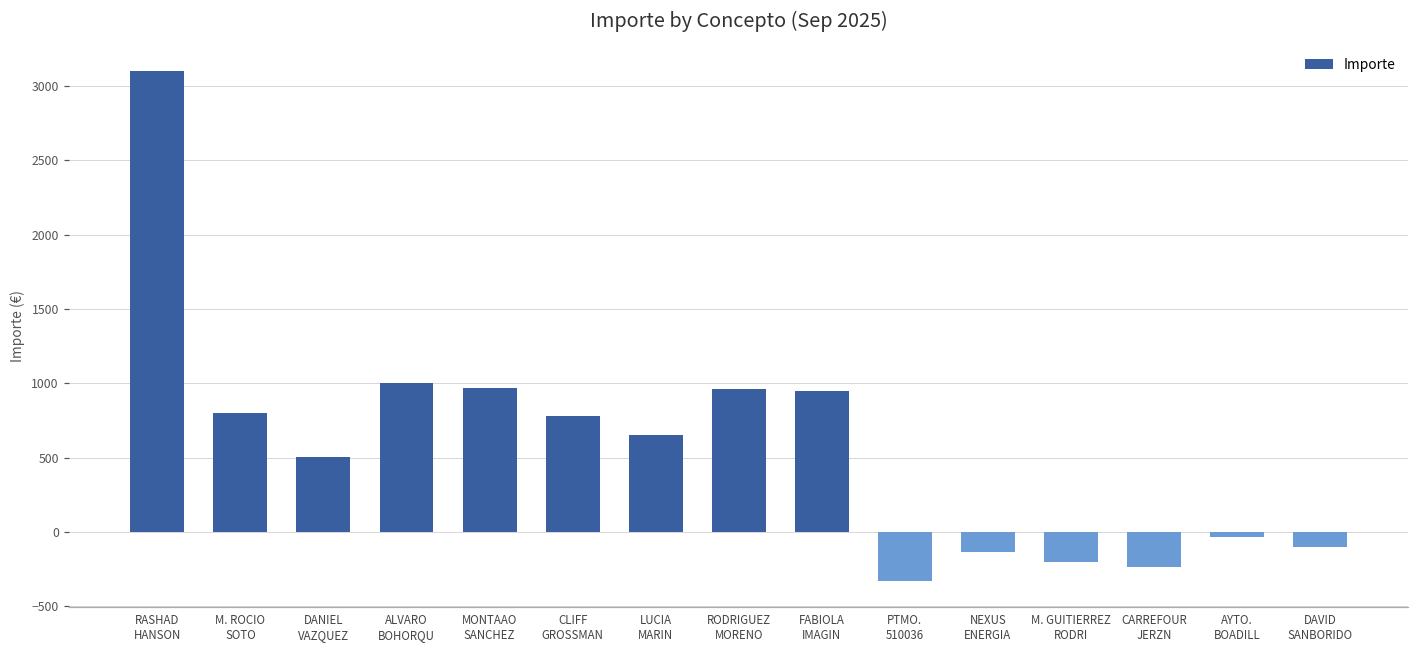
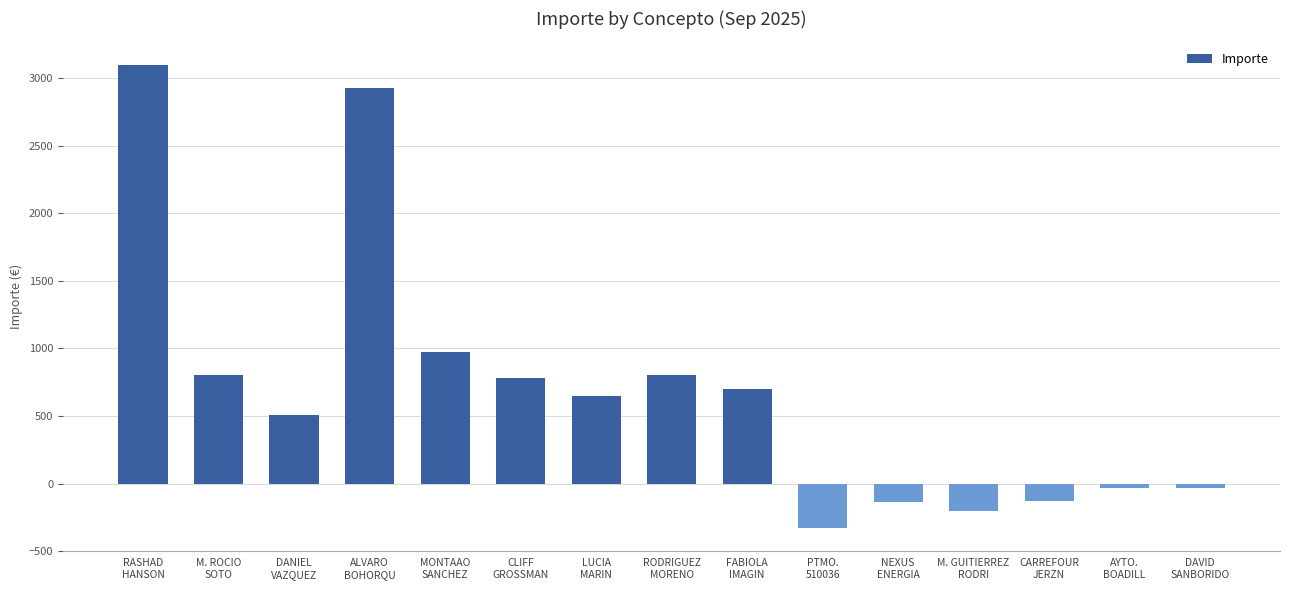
ALVARO BOHORQU: 1000 -> 2930
RODRIGUEZ MORENO: 960 -> 800
FABIOLA IMAGIN: 940 -> 700
CARREFOUR JERZN: -240 -> -130
DAVID SANBORIDO: -100 -> -30
